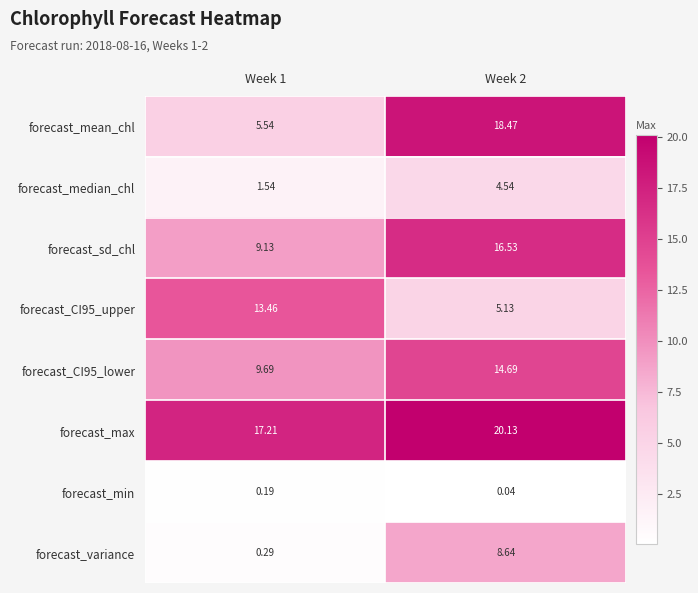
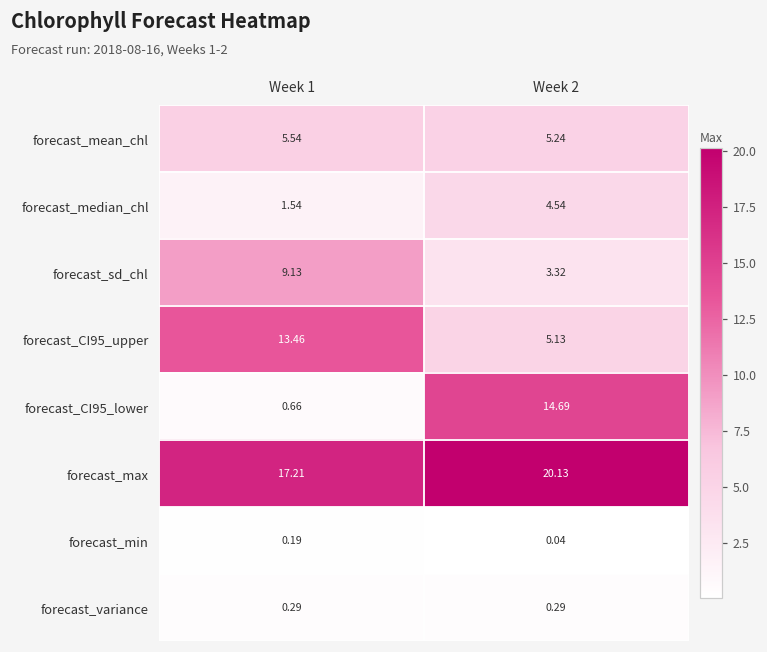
forecast_mean_chl, Week 2: 18.47 -> 5.24
forecast_sd_chl, Week 2: 16.53 -> 3.32
forecast_CI95_lower, Week 1: 9.69 -> 0.66
forecast_variance, Week 2: 8.64 -> 0.29
